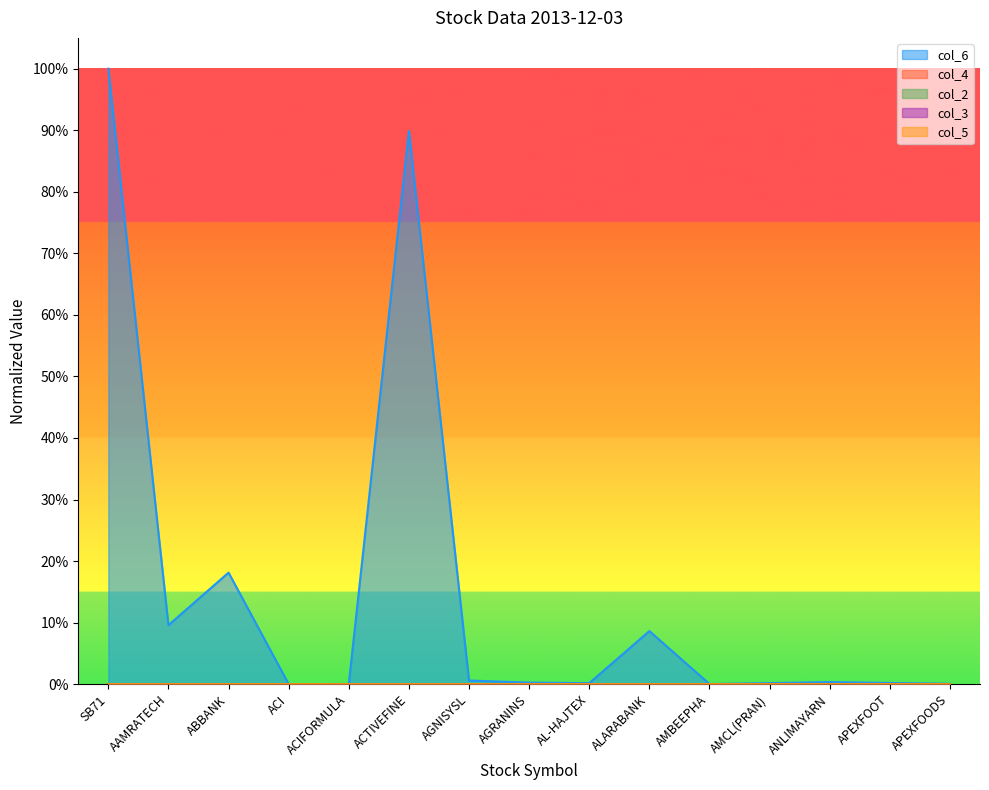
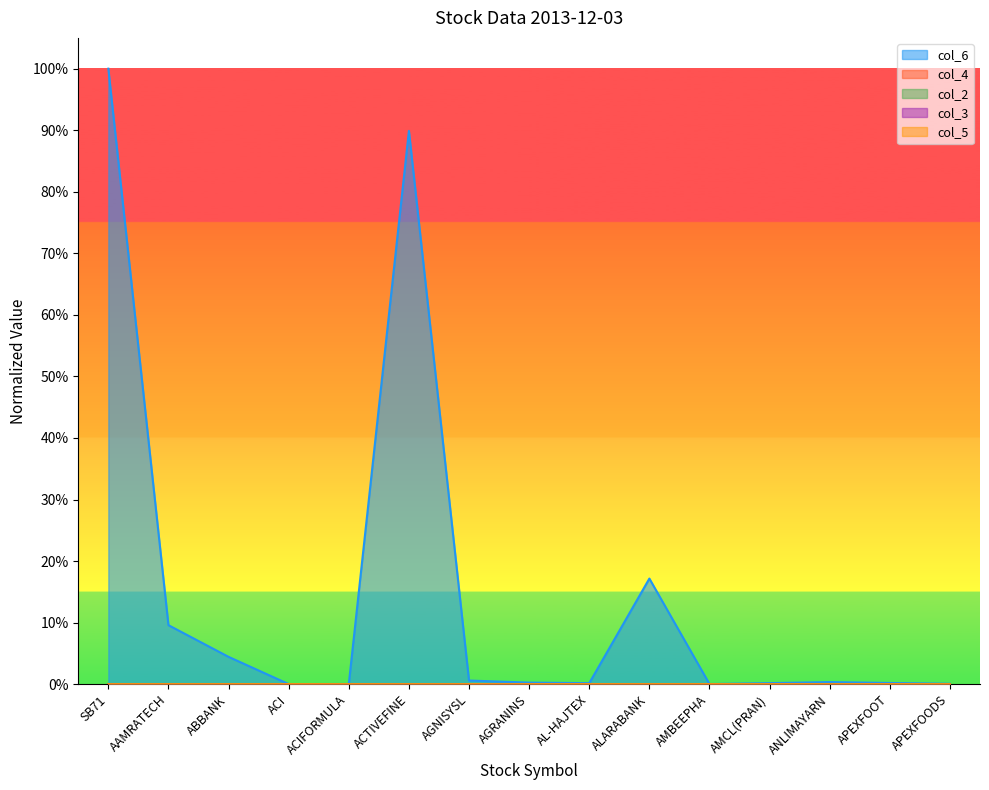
col_6, ABBANK: 18% -> 4%
col_6, ALARABANK: 9% -> 17%
